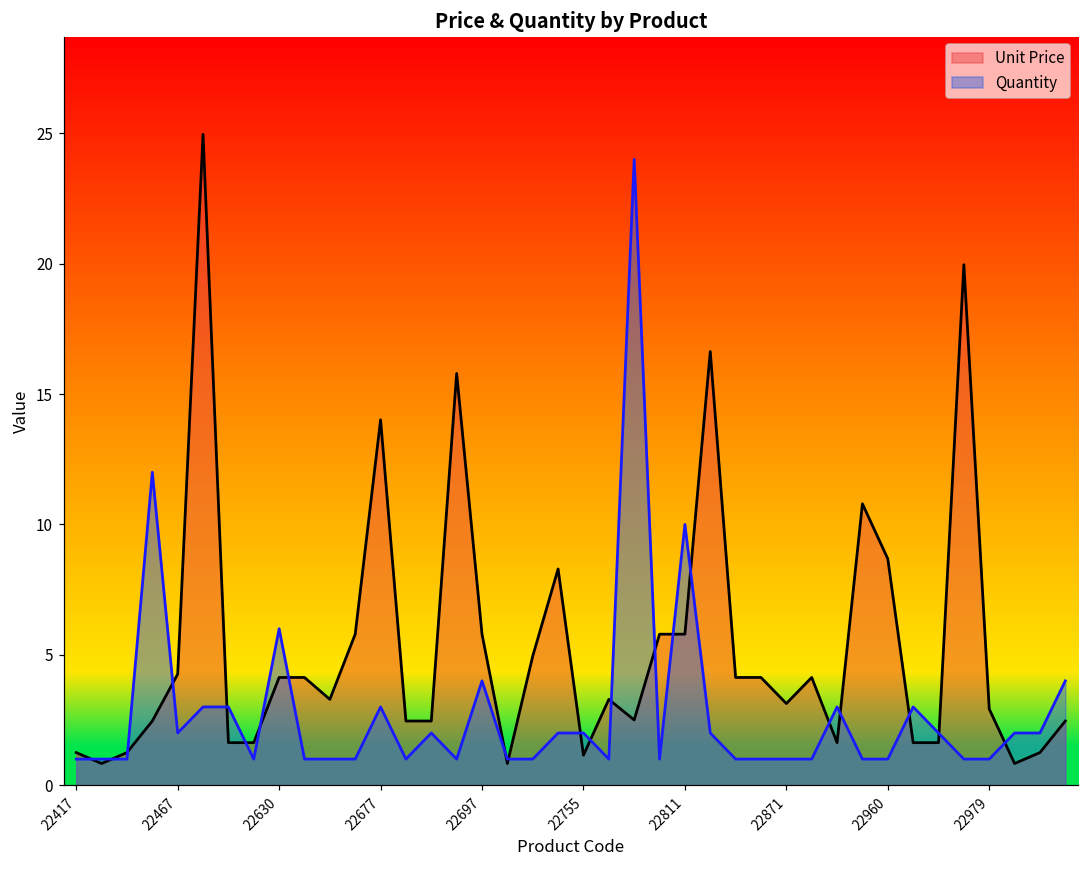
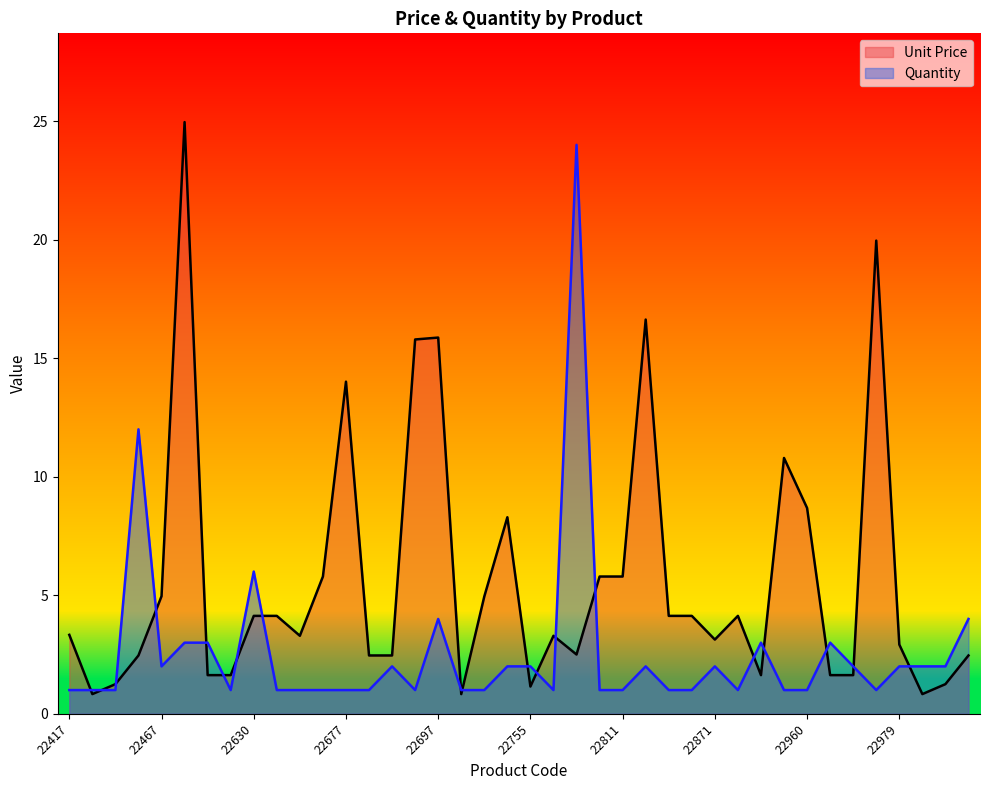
Unit Price, 22417: 1.3 -> 3.3
Unit Price, 22467: 4.3 -> 5.0
Quantity, 22677: 3 -> 1
Unit Price, 22697: 5.8 -> 15.9
Quantity, 22811: 10 -> 1
Quantity, 22871: 1 -> 2
Quantity, 22979: 1 -> 2
